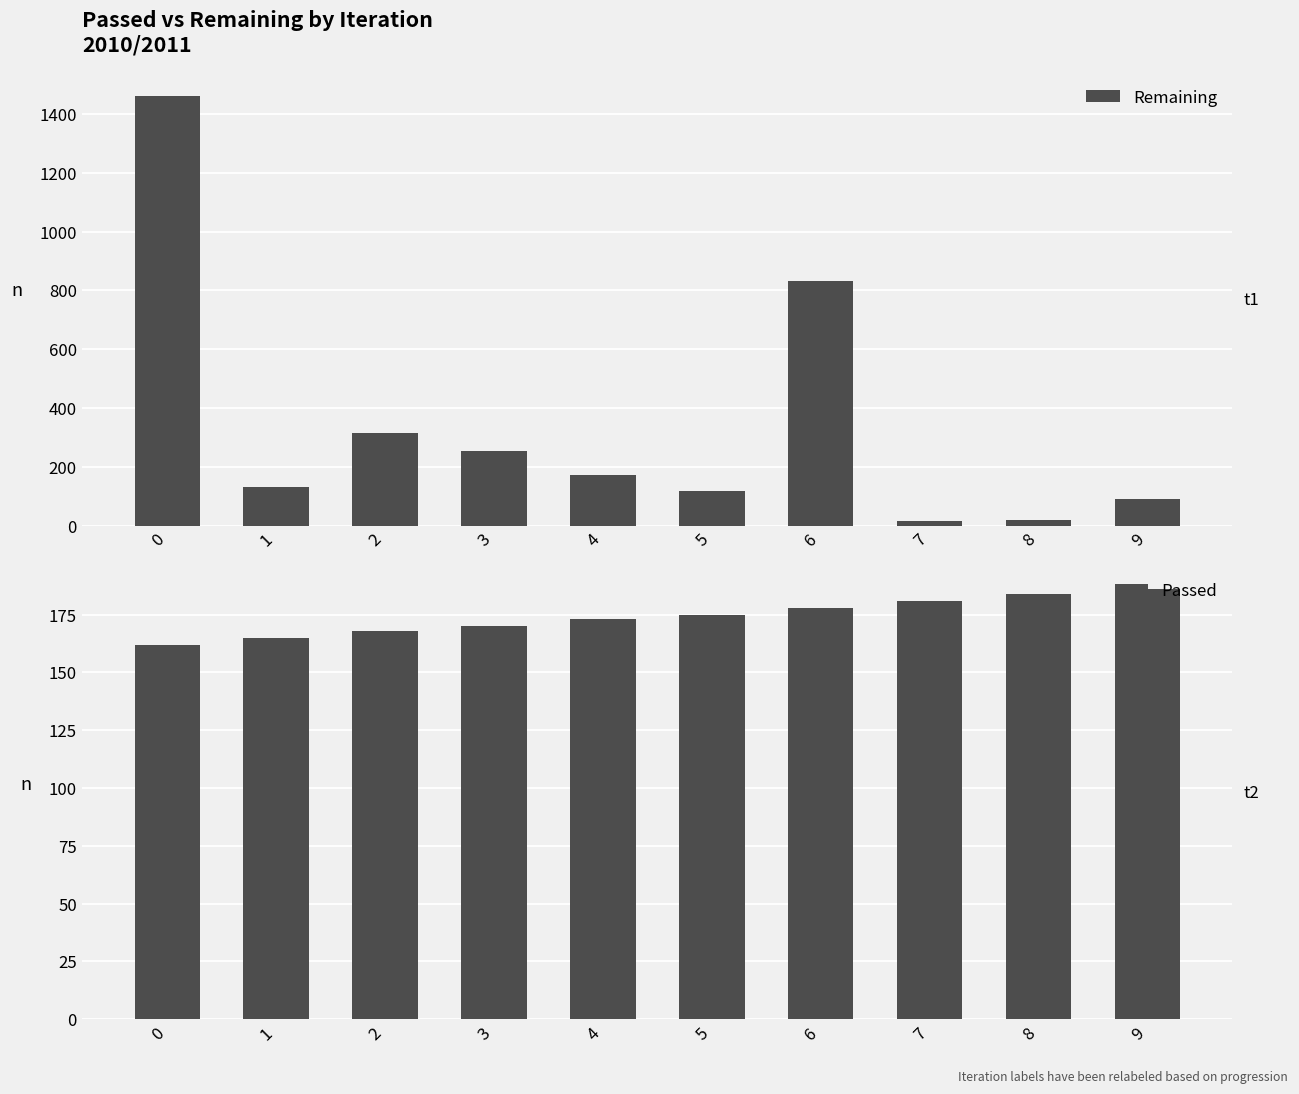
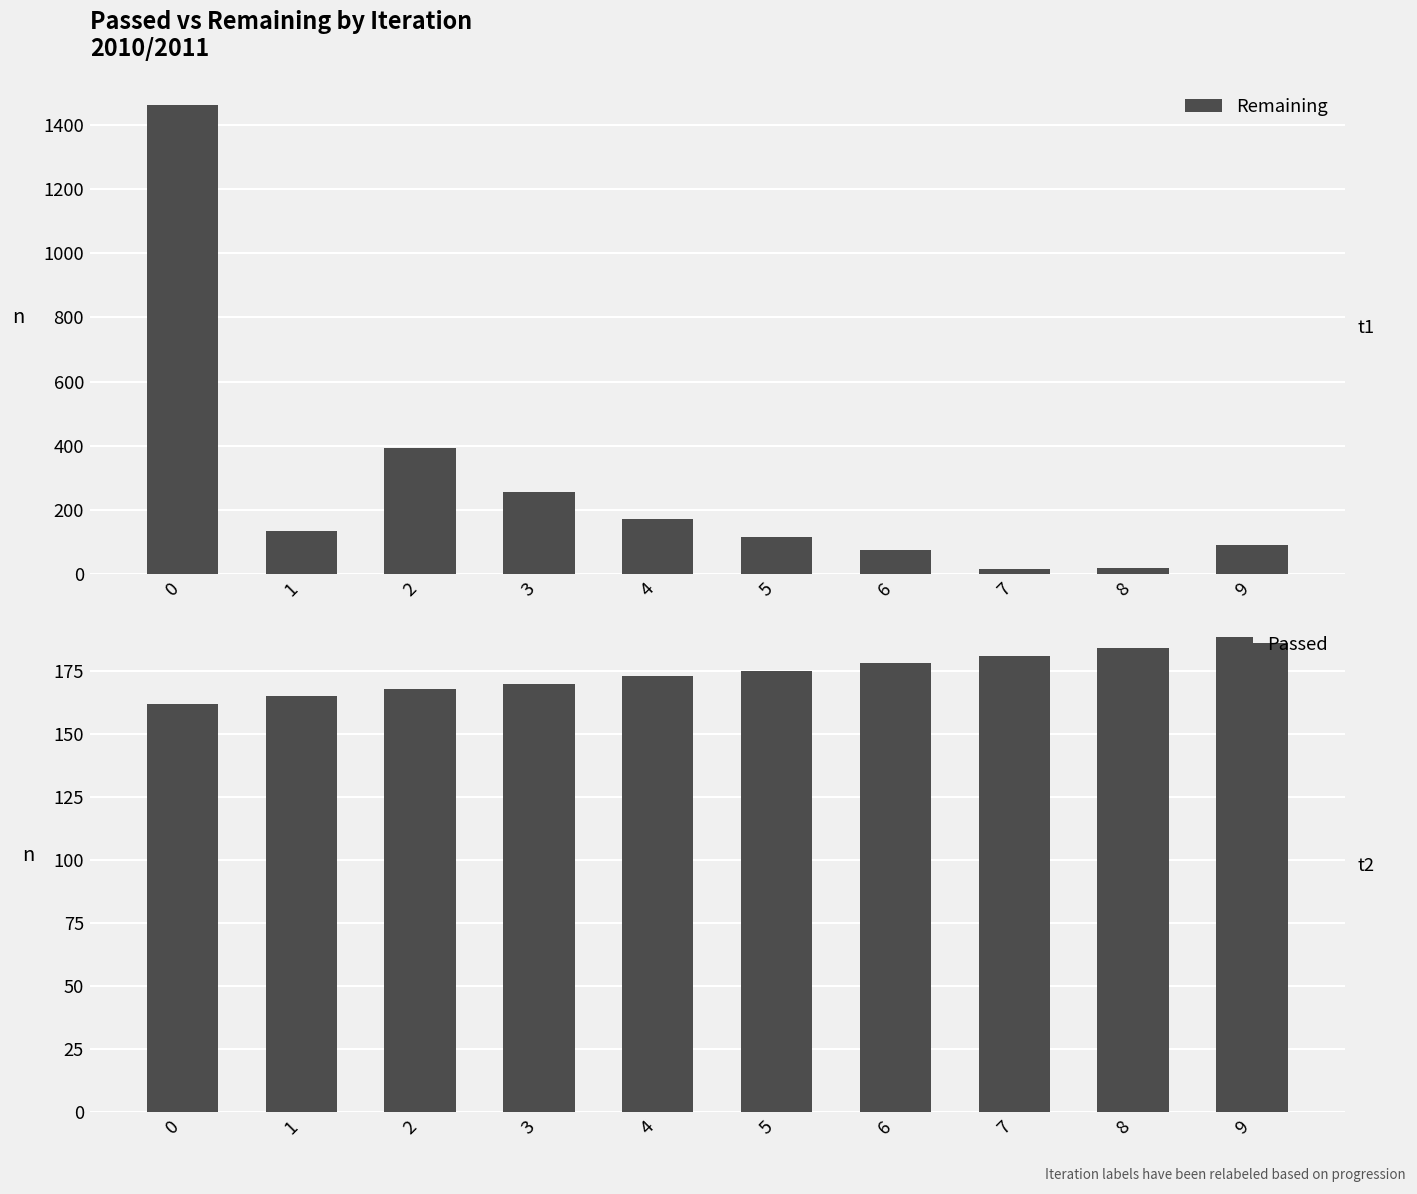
Passed vs Remaining by Iteration 2010/2011, 2: 320 -> 390
Passed vs Remaining by Iteration 2010/2011, 6: 830 -> 80
